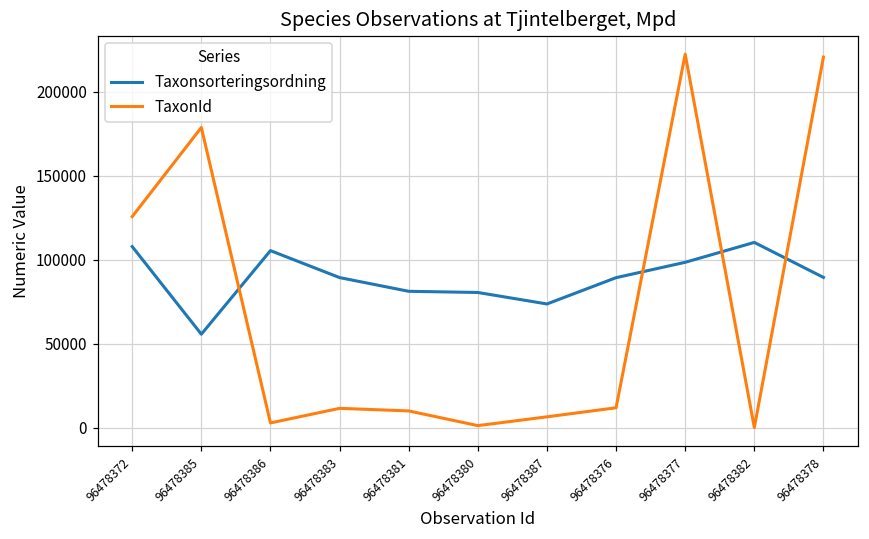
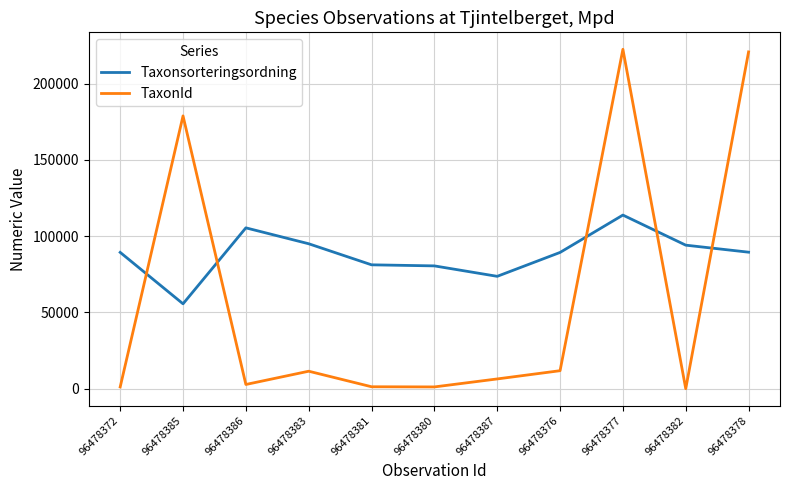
Taxonsorteringsordning, 96478372: 108000 -> 89000
TaxonId, 96478372: 126000 -> 1000
Taxonsorteringsordning, 96478383: 89000 -> 95000
TaxonId, 96478381: 10000 -> 1000
Taxonsorteringsordning, 96478377: 99000 -> 114000
Taxonsorteringsordning, 96478382: 110000 -> 94000
